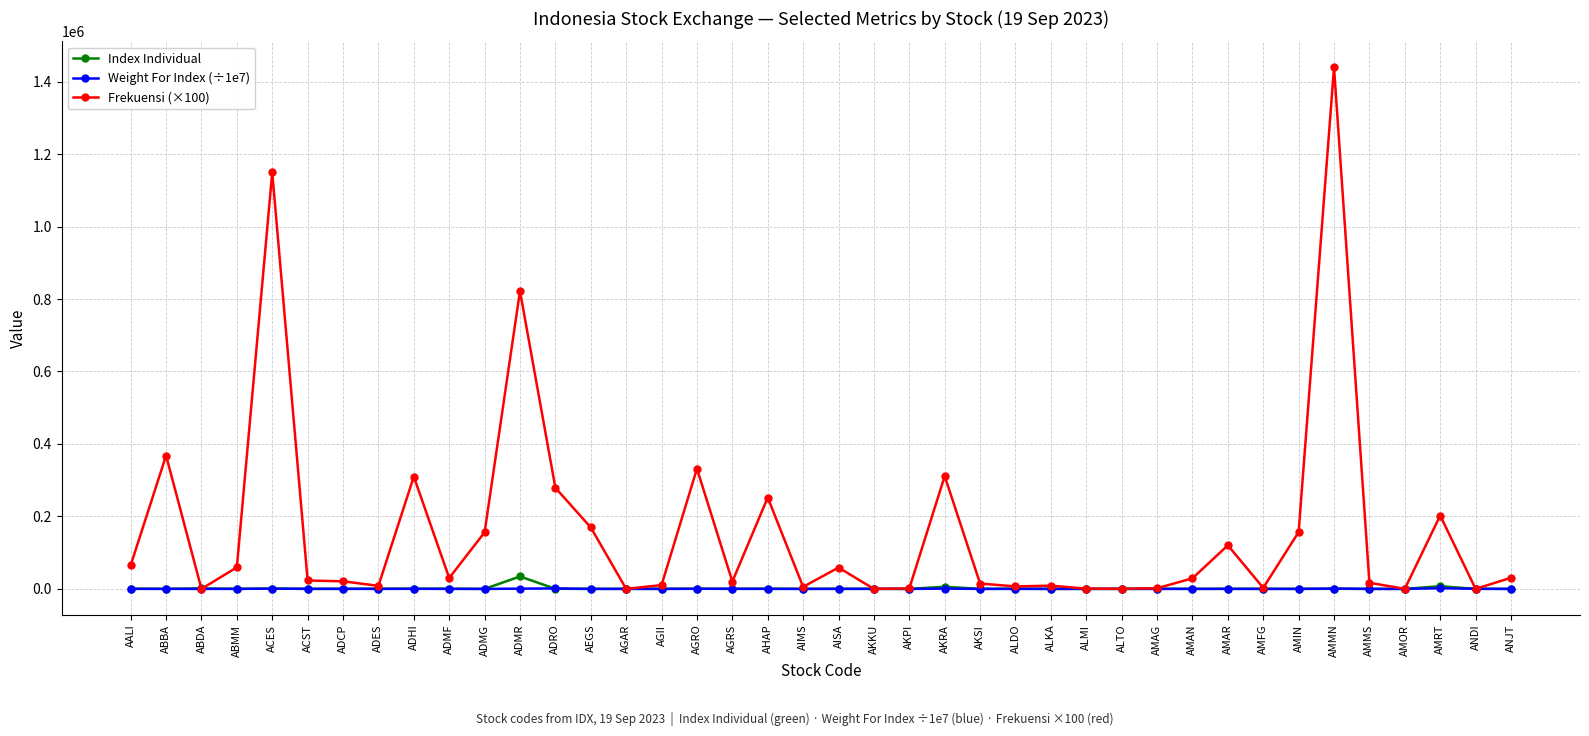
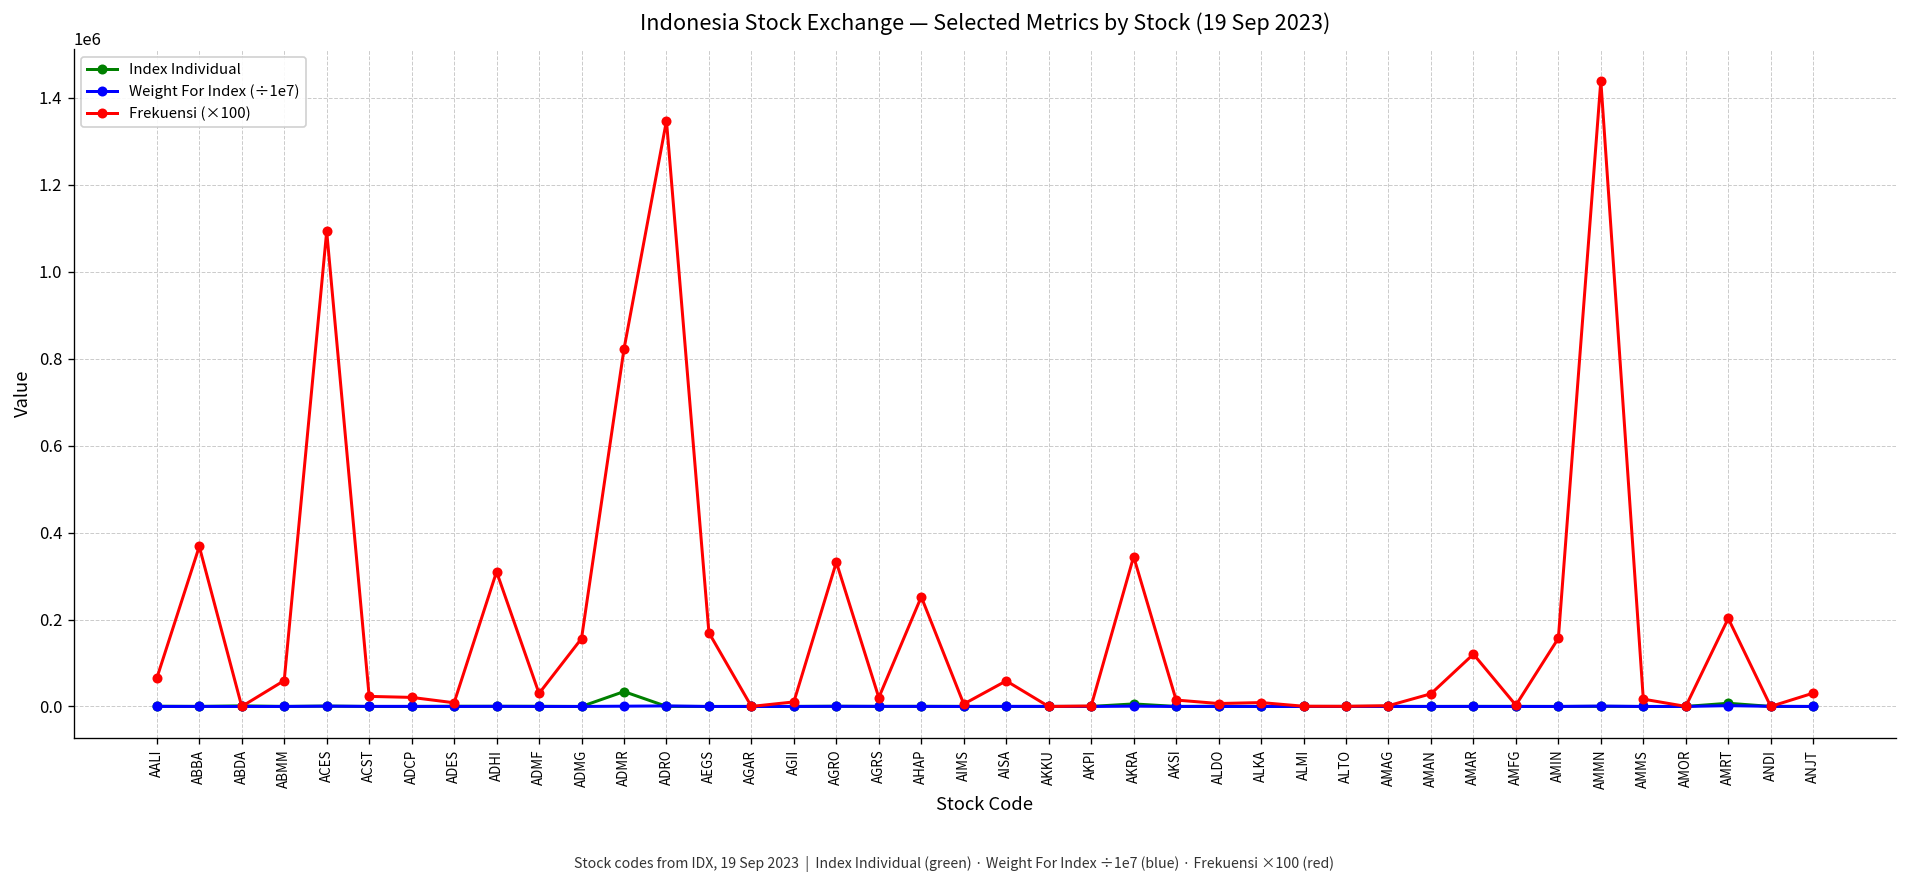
Frekuensi (×100), ACES: 1150000 -> 1090000
Frekuensi (×100), ADRO: 280000 -> 1350000
Frekuensi (×100), AKRA: 310000 -> 340000
